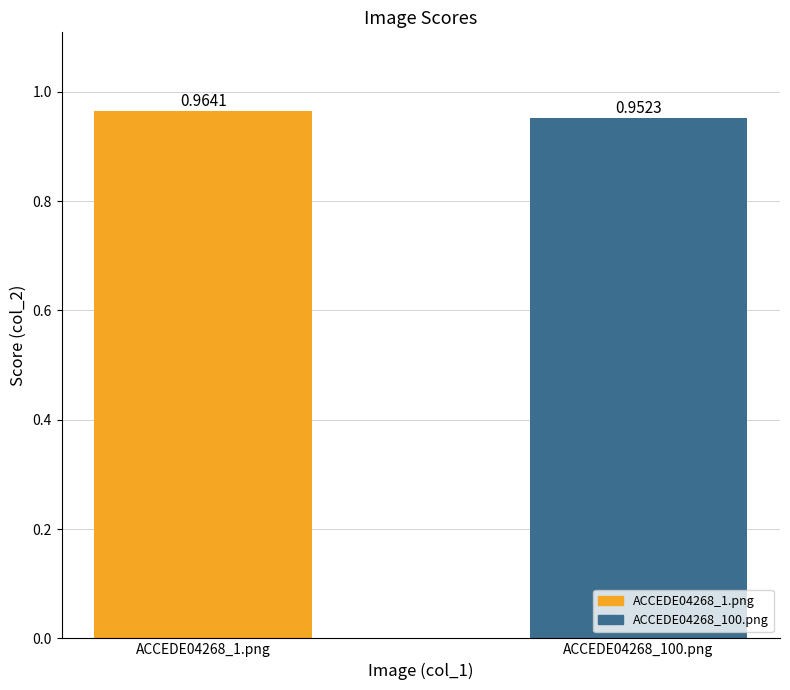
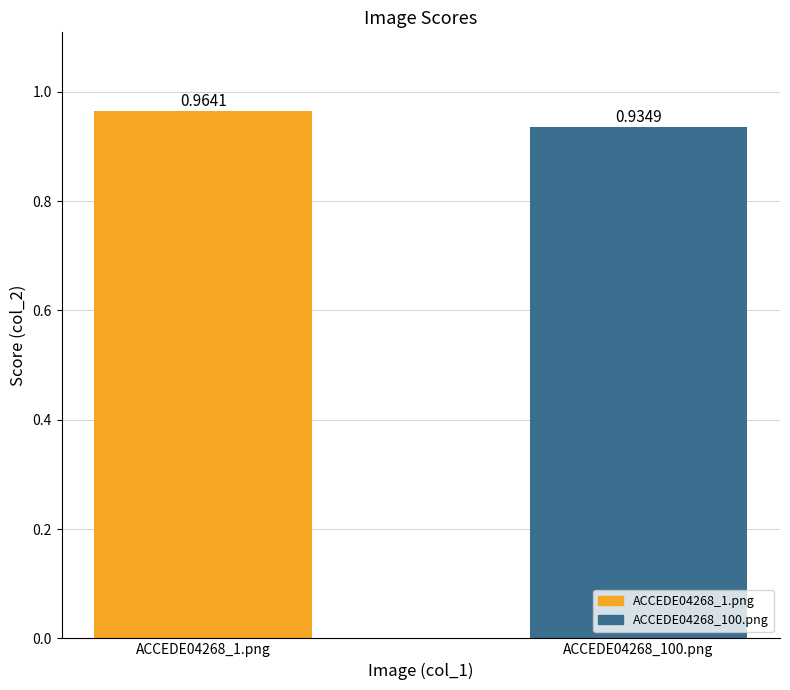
ACCEDE04268_100.png: 0.9523 -> 0.9349
